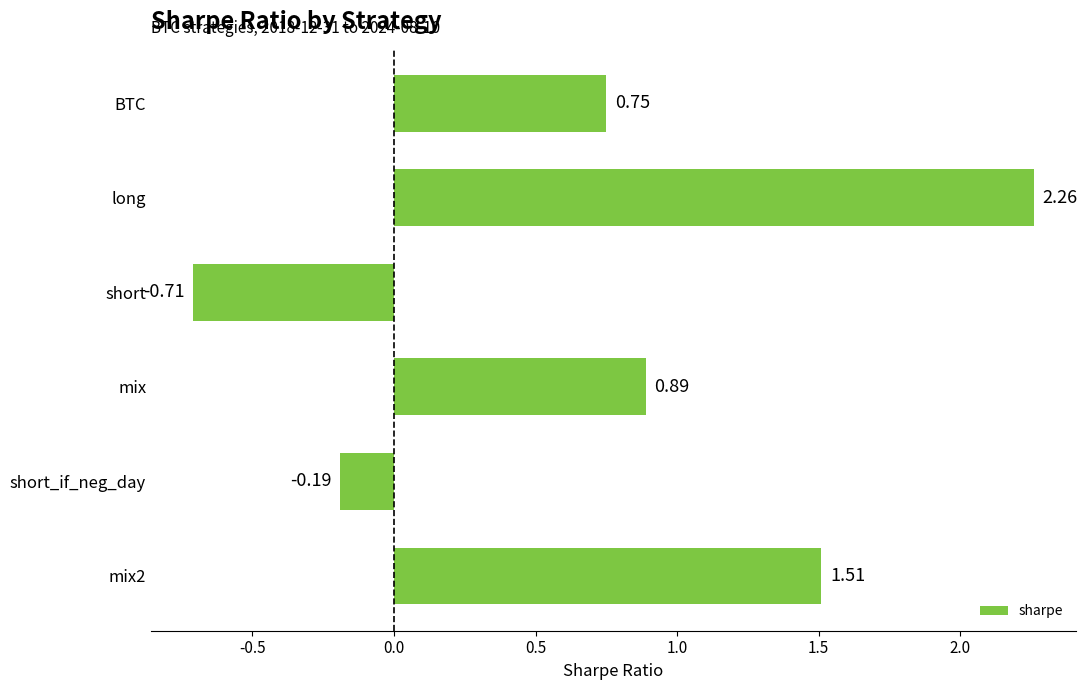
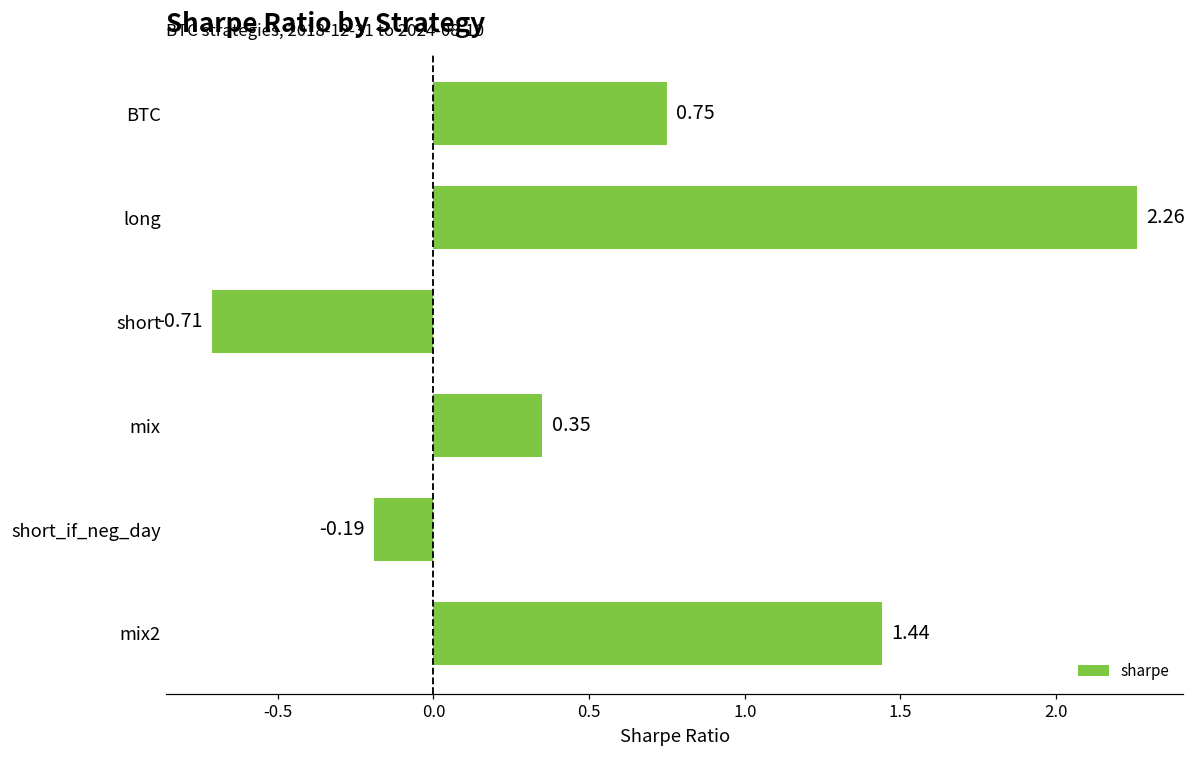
mix: 0.89 -> 0.35
mix2: 1.51 -> 1.44
